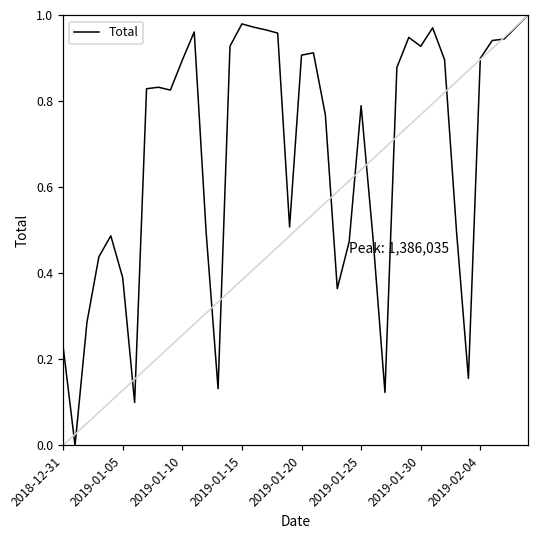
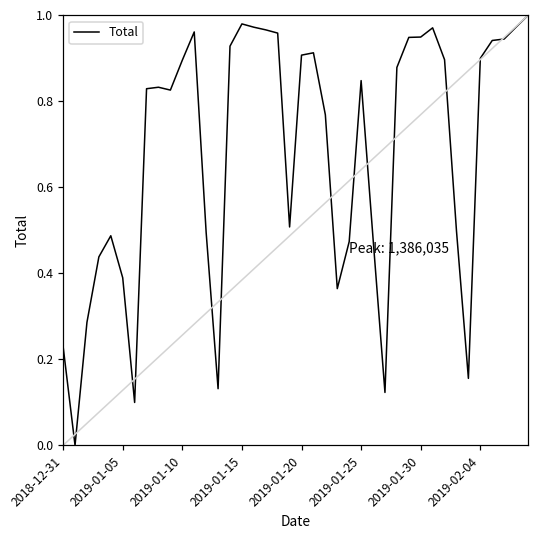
Total, 2019-01-25: 0.79 -> 0.85
Total, 2019-01-30: 0.93 -> 0.95
